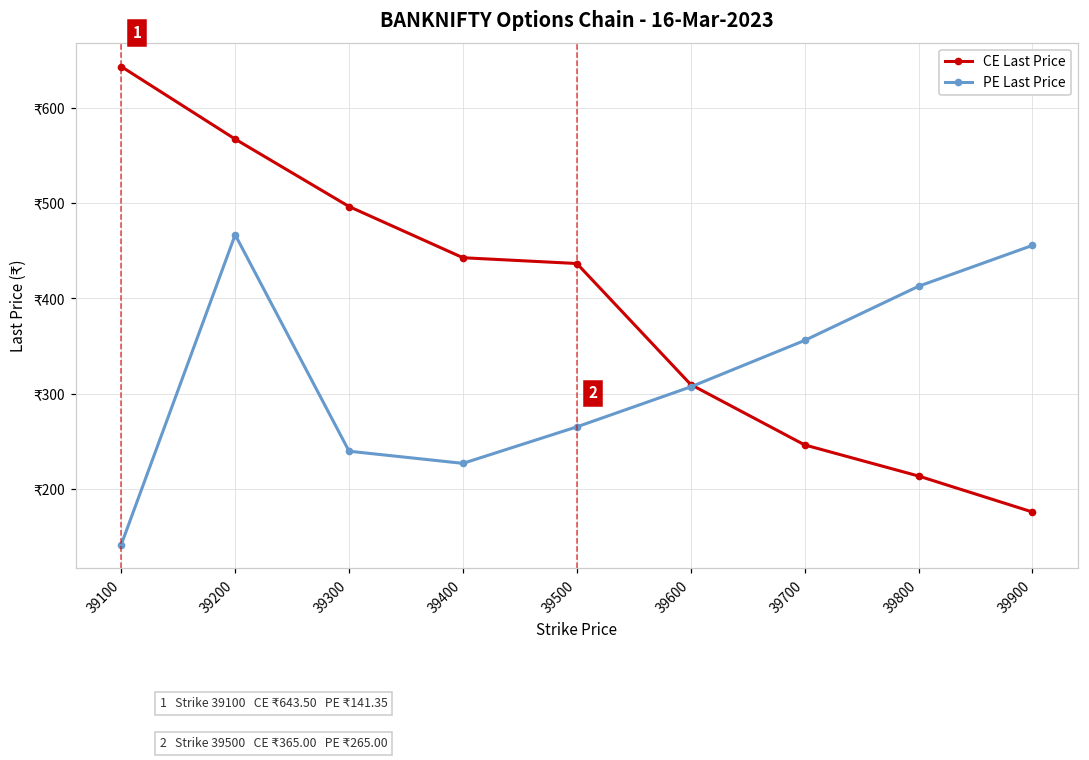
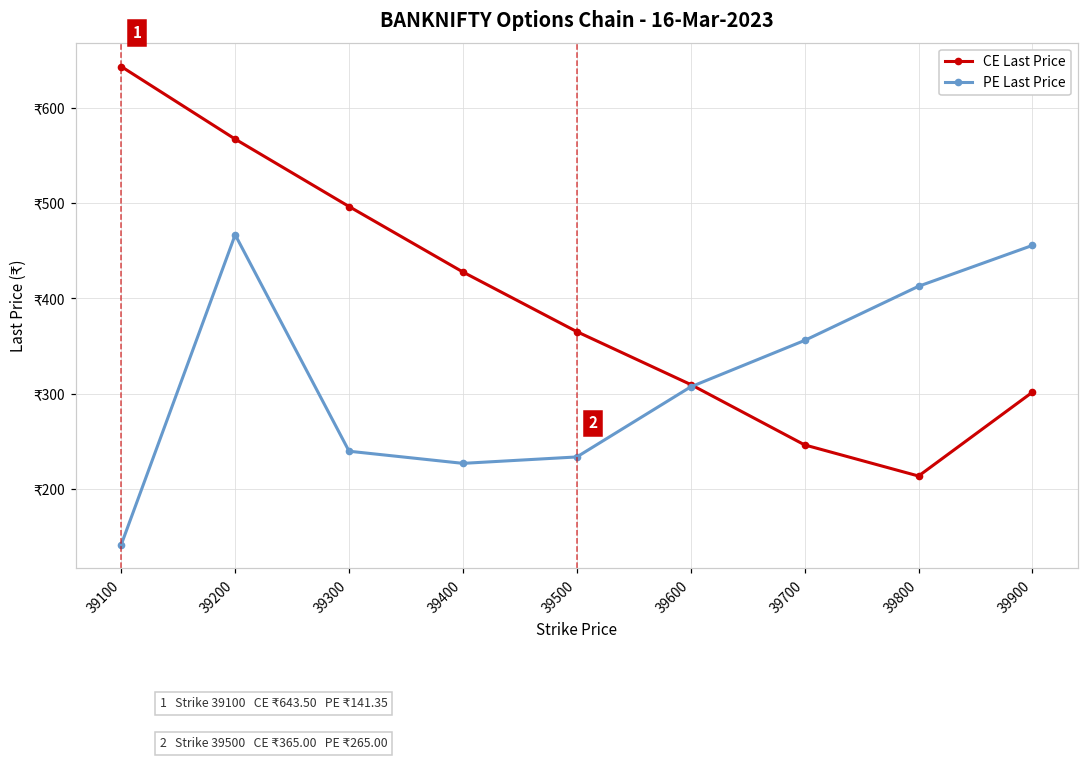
CE Last Price, 39400: ₹440 -> ₹430
CE Last Price, 39500: ₹440 -> ₹370
PE Last Price, 39500: ₹270 -> ₹230
CE Last Price, 39900: ₹180 -> ₹300
